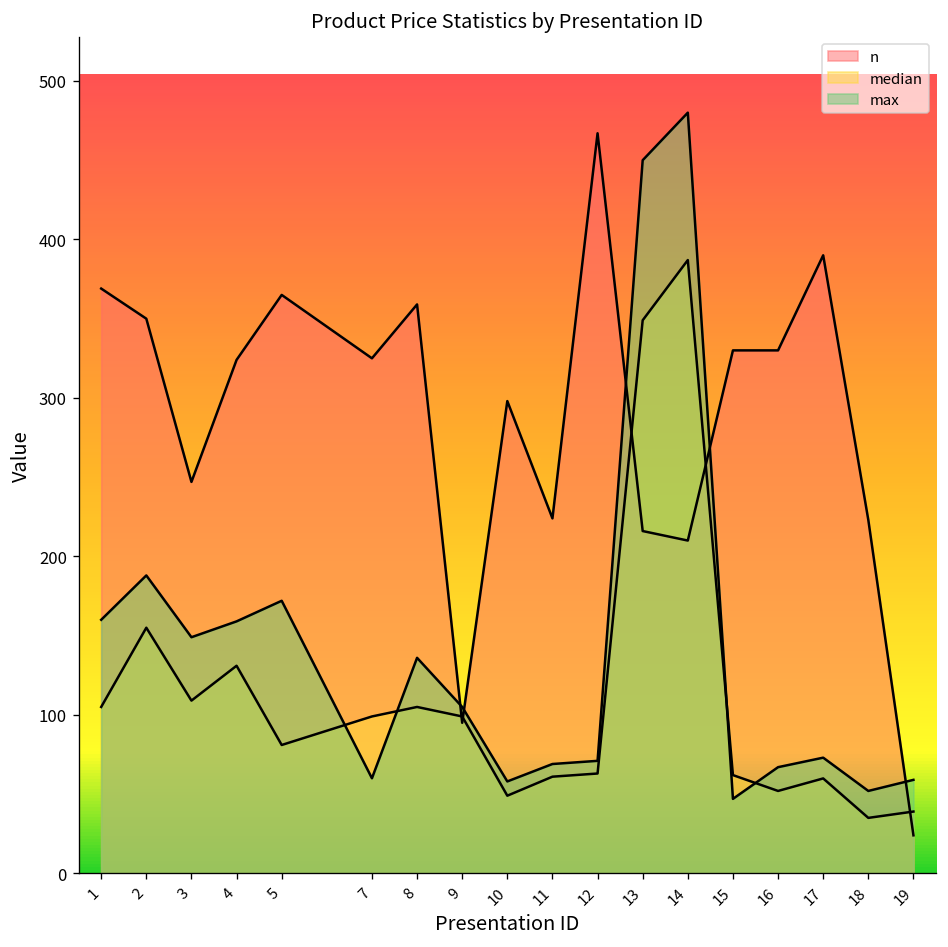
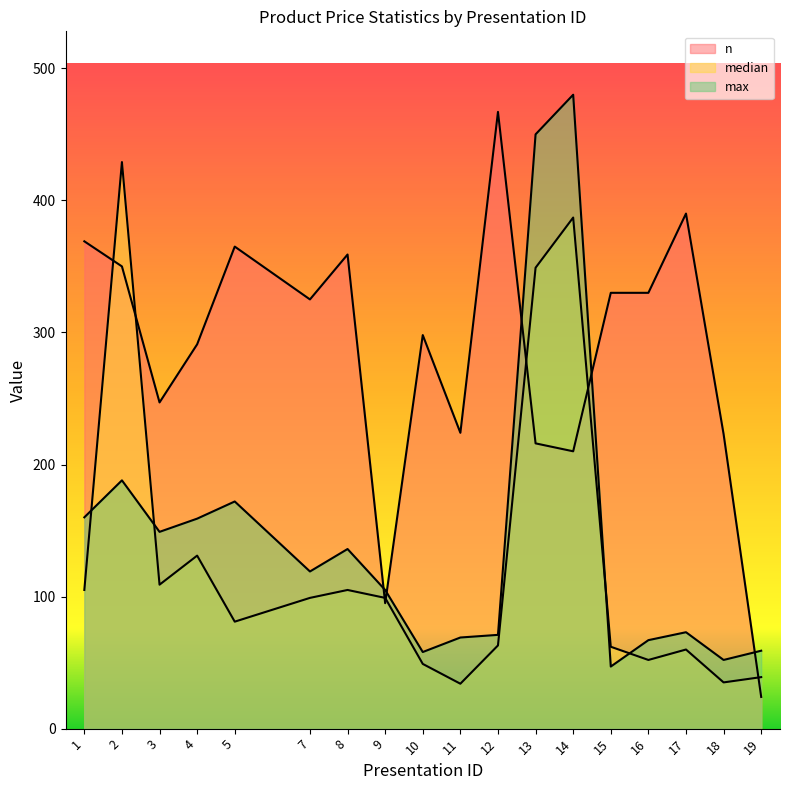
median, 2: 155 -> 429
n, 4: 324 -> 291
max, 7: 60 -> 119
median, 11: 61 -> 34
